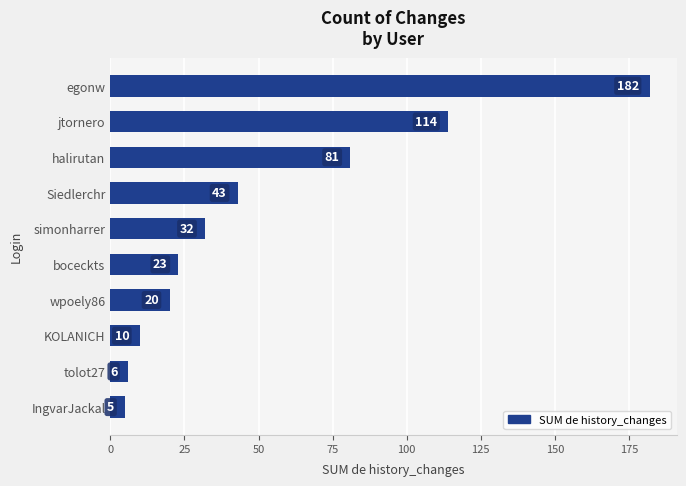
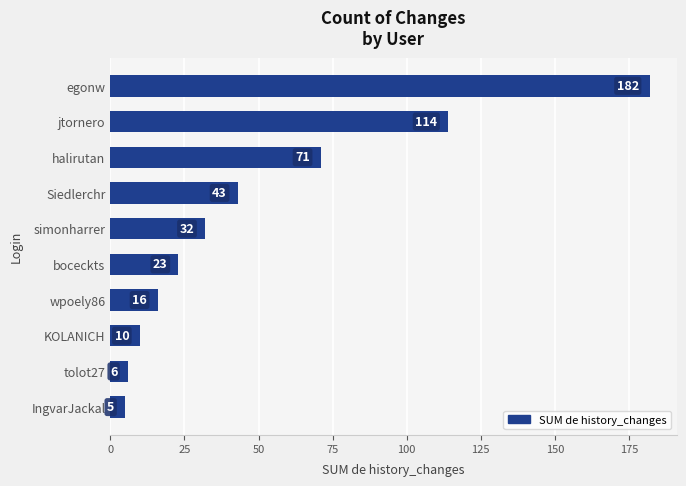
halirutan: 81 -> 71
wpoely86: 20 -> 16
